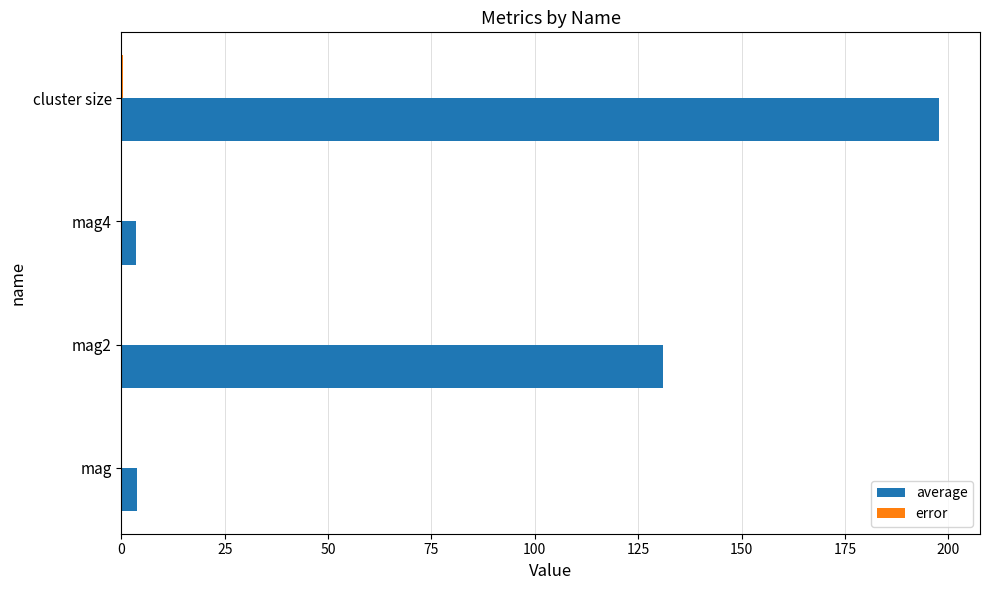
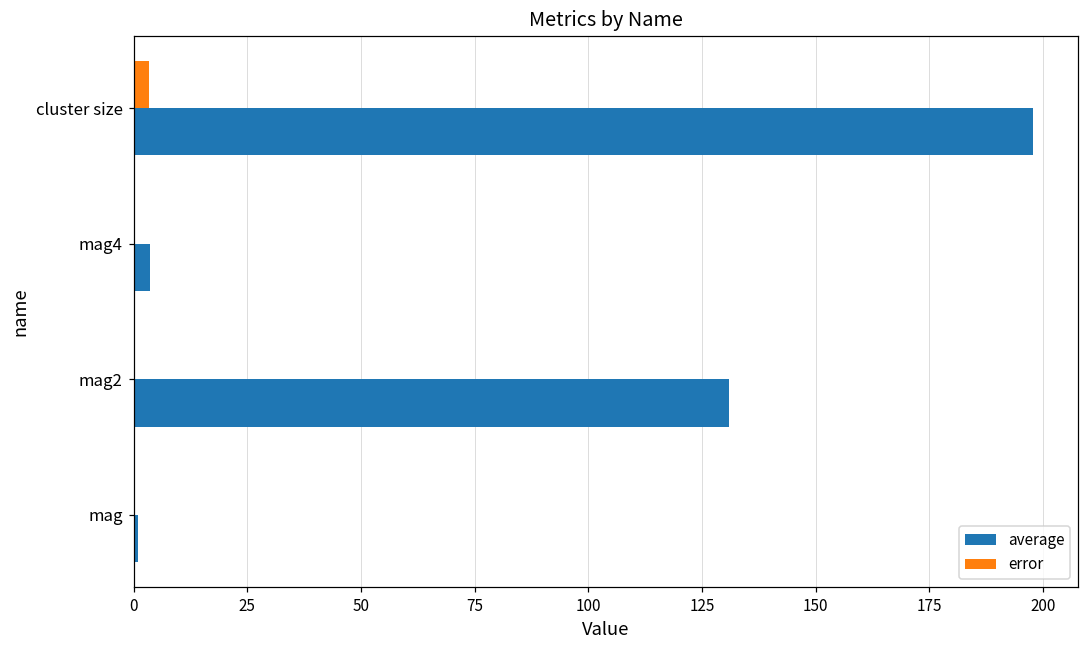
error, cluster size: 0 -> 3
average, mag: 4 -> 1
